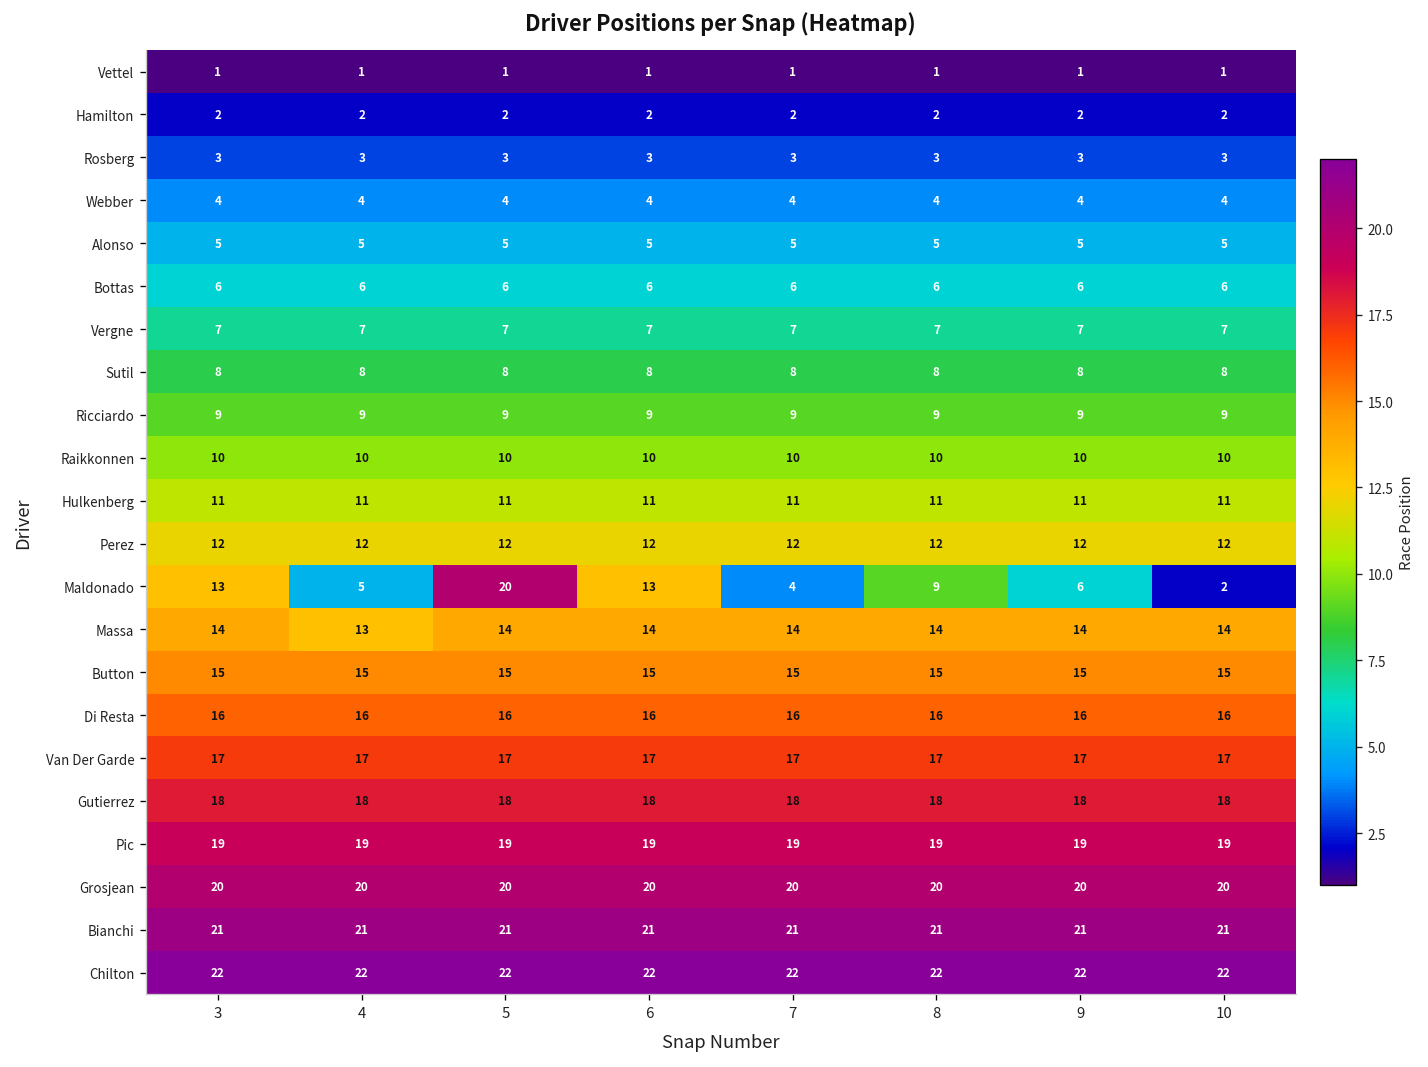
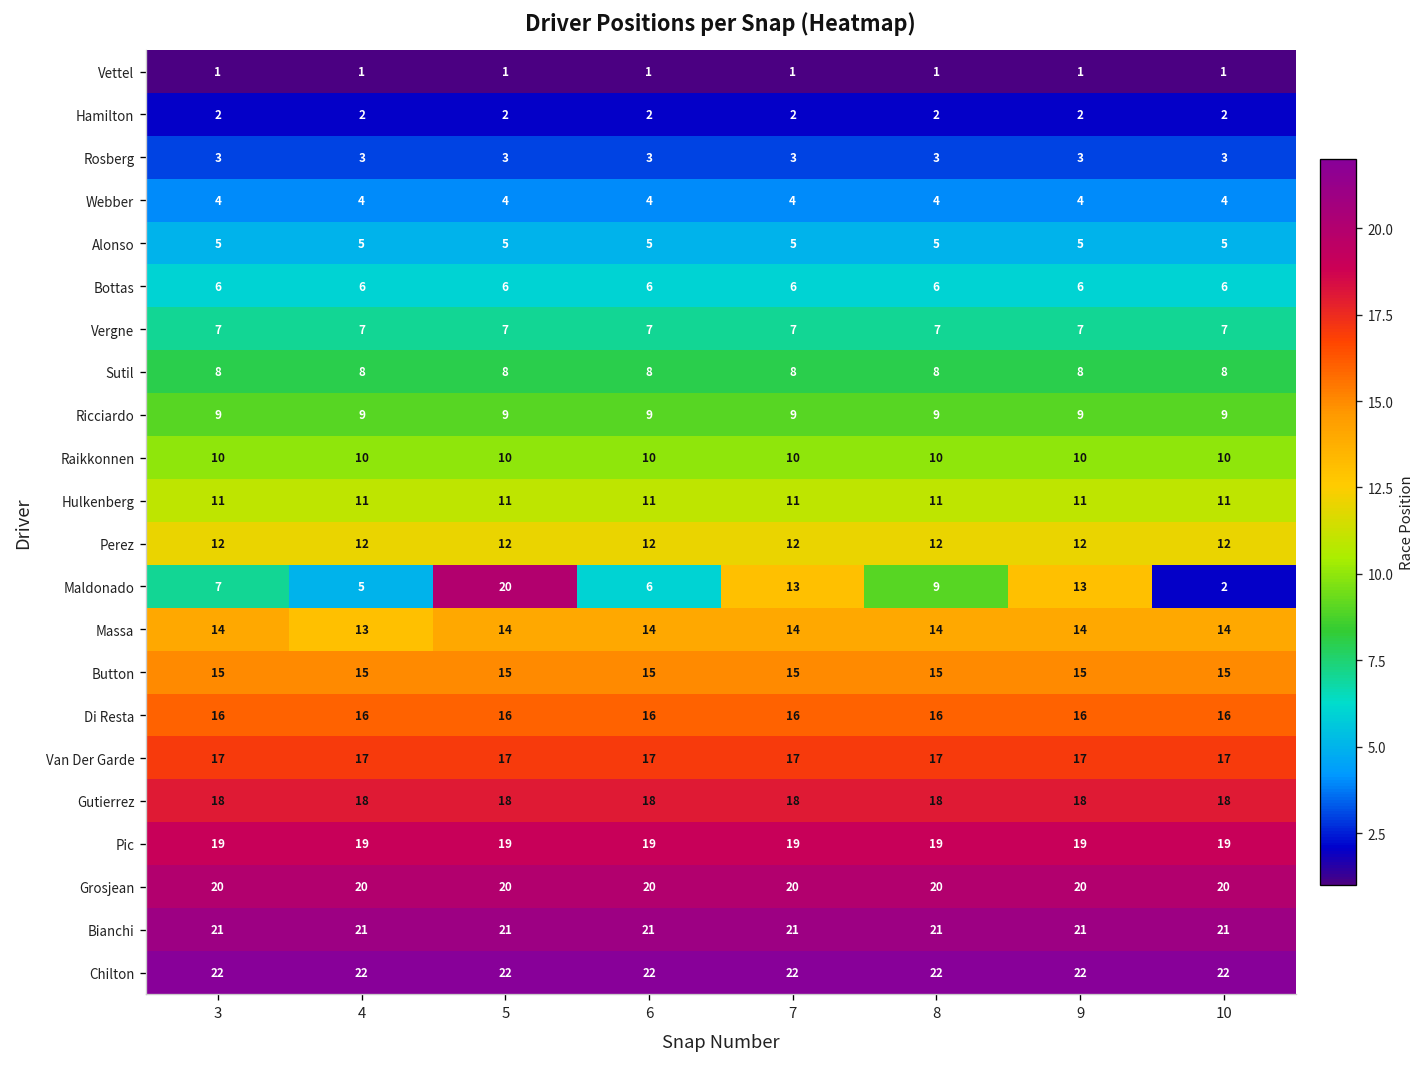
Maldonado, 3: 13 -> 7
Maldonado, 6: 13 -> 6
Maldonado, 7: 4 -> 13
Maldonado, 9: 6 -> 13
